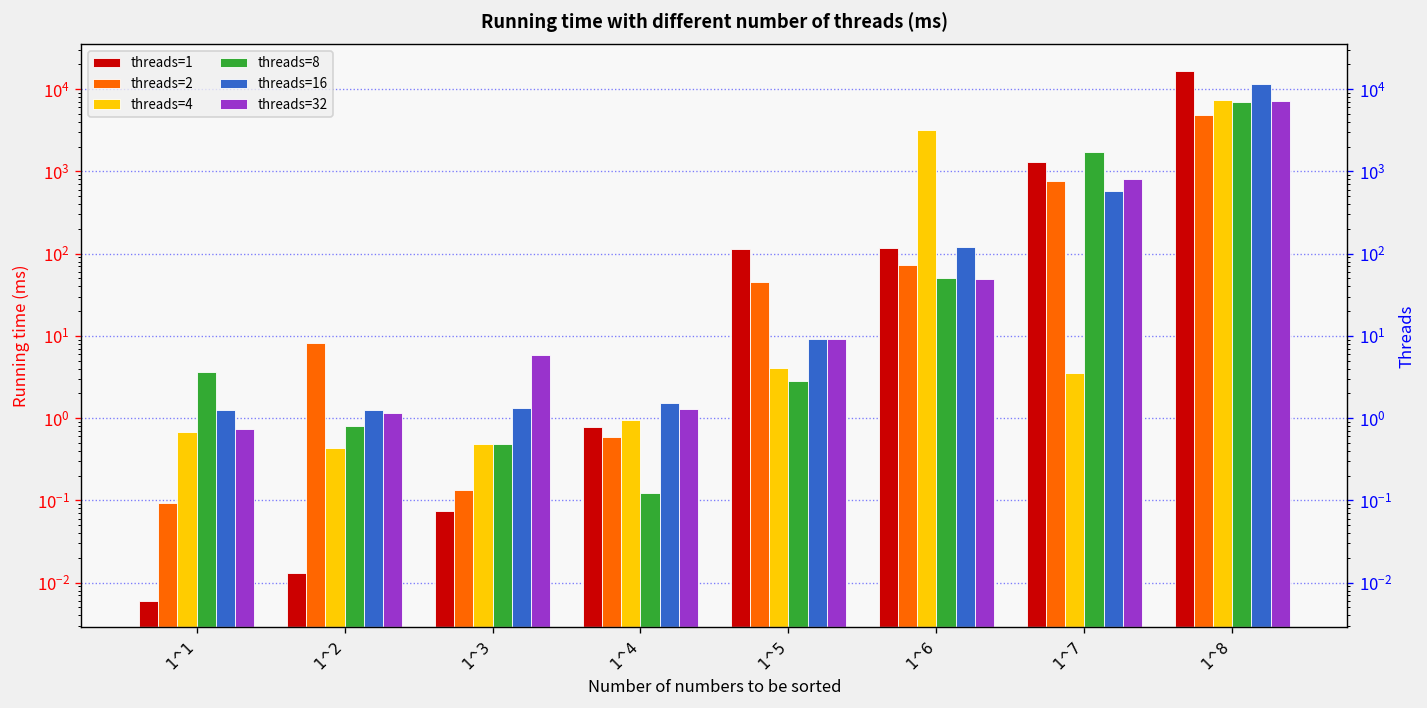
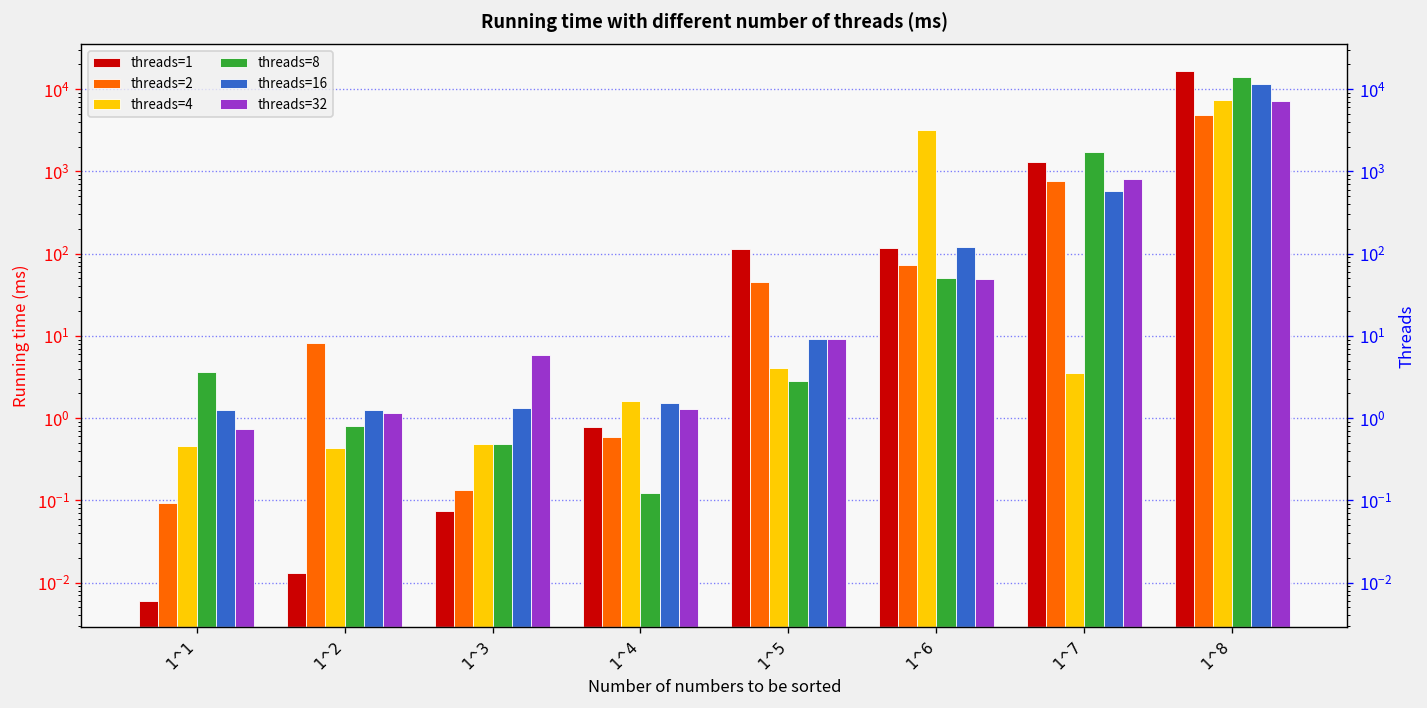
threads=4, 1^1: 0.7 -> 0.5
threads=4, 1^4: 0.9 -> 1.6
threads=8, 1^8: 7000 -> 14000
